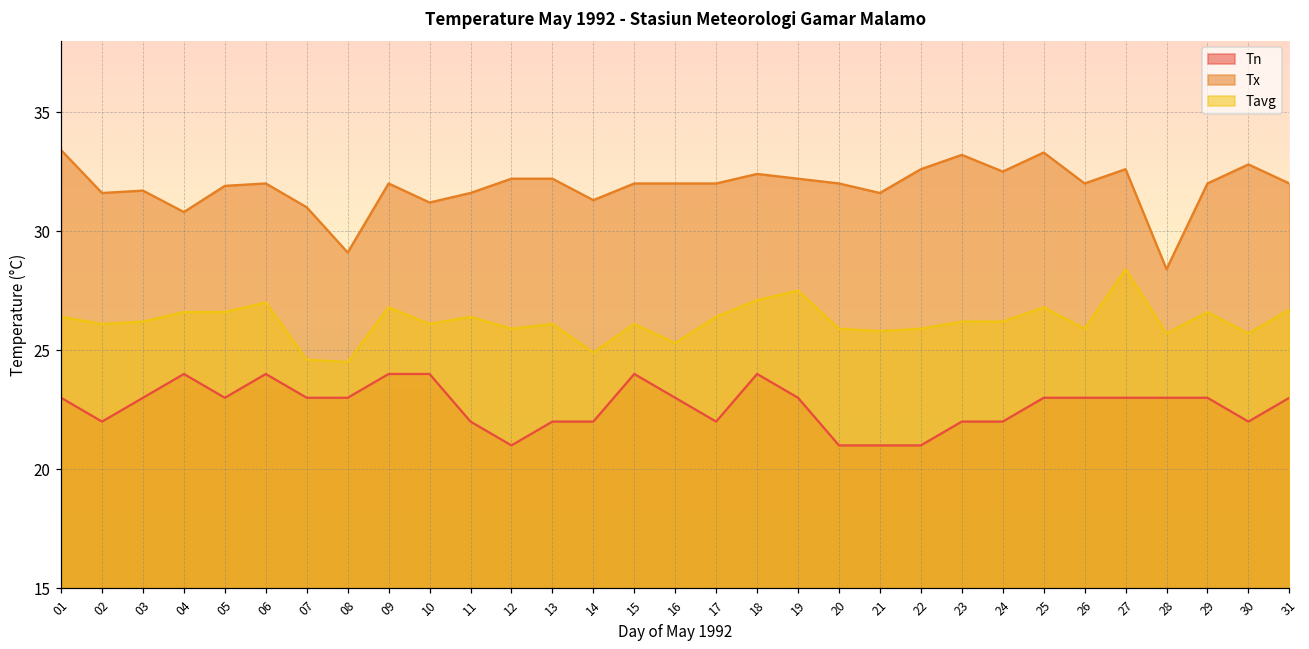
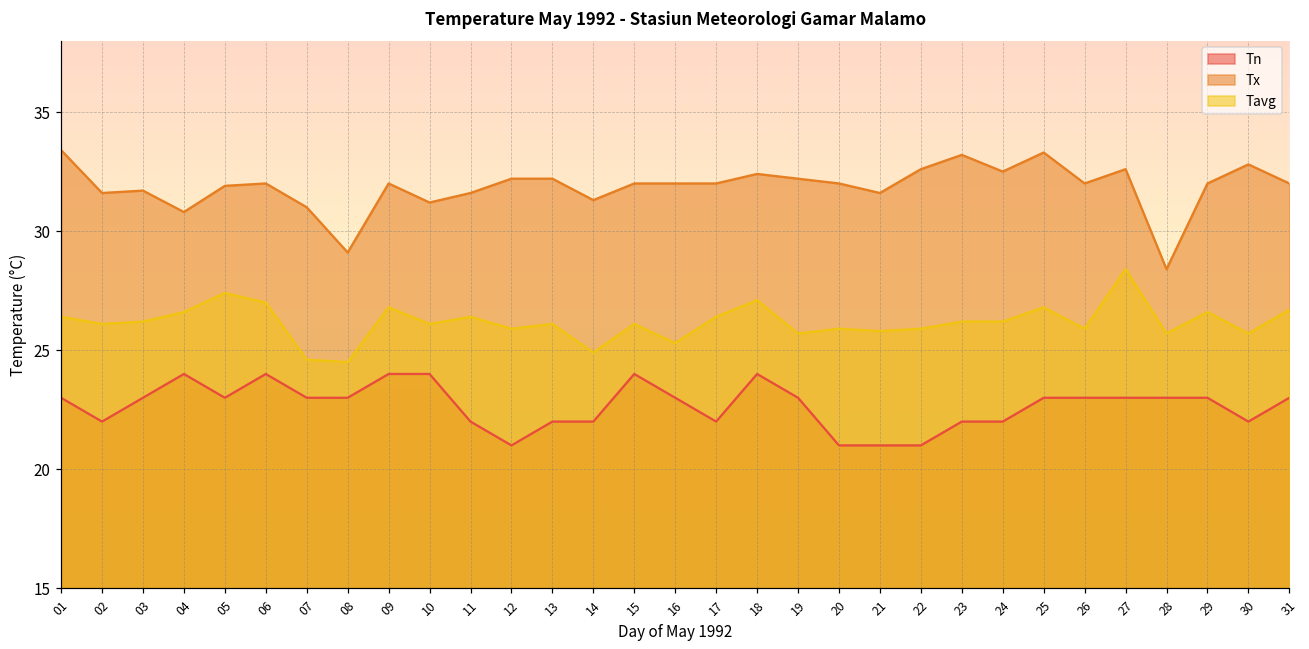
Tavg, 05: 26.6 -> 27.4
Tavg, 19: 27.5 -> 25.7
